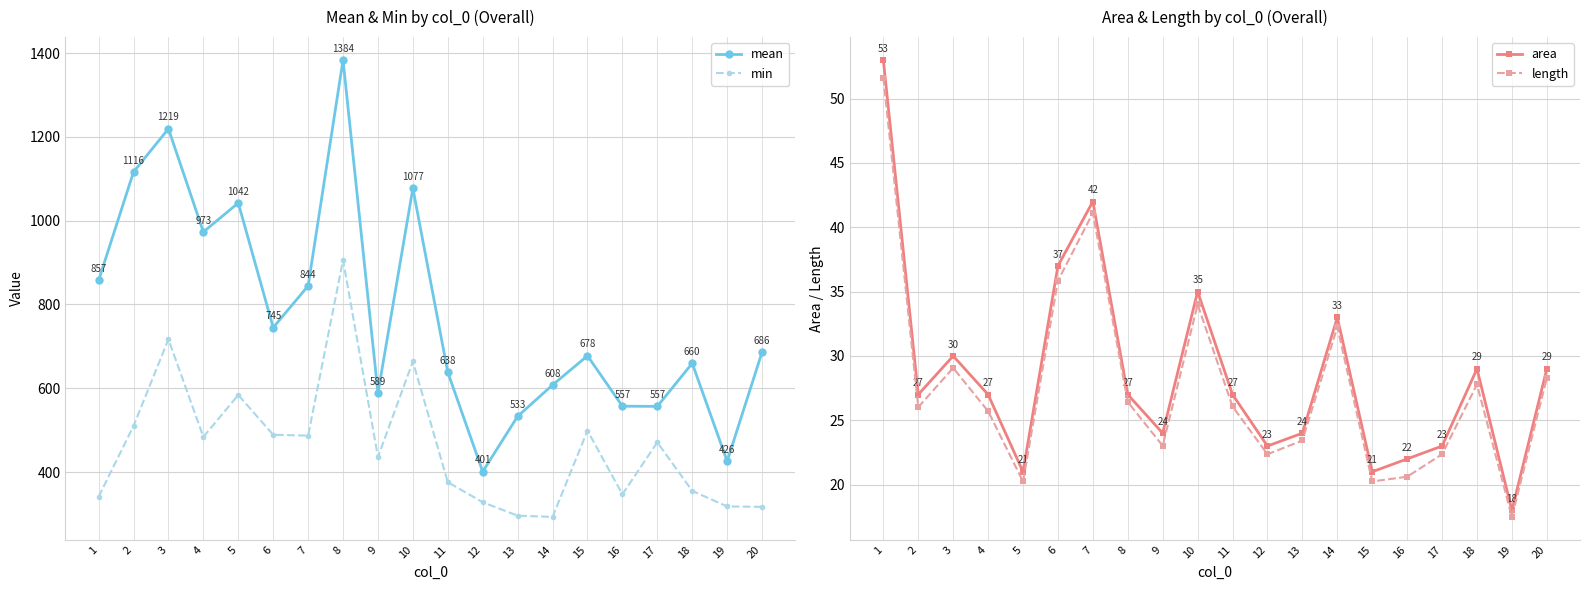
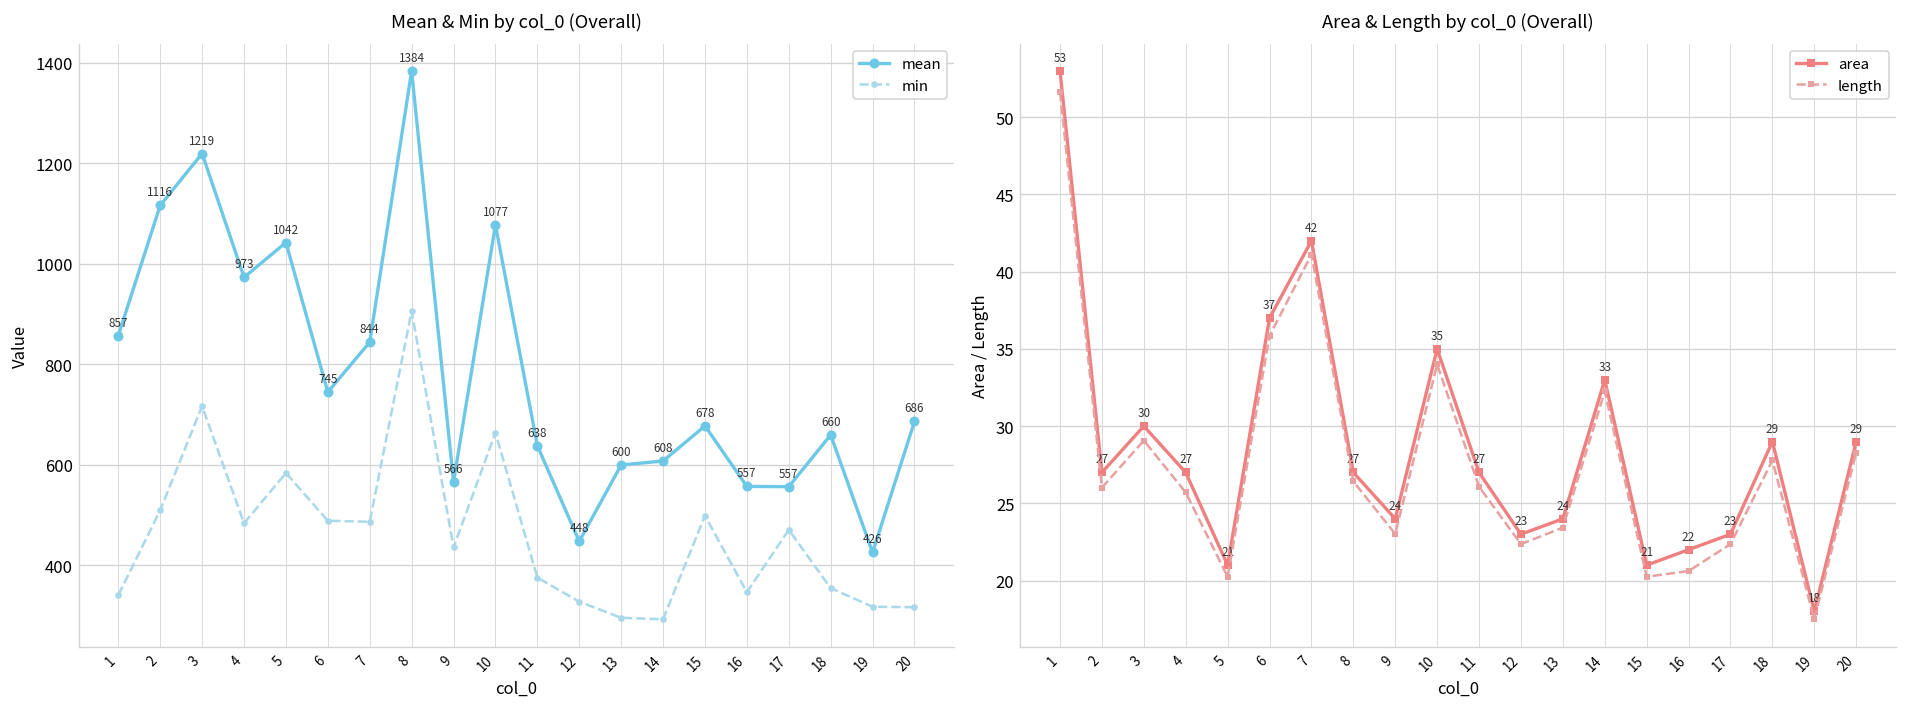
Mean & Min by col_0 (Overall), mean, 9: 589 -> 566
Mean & Min by col_0 (Overall), mean, 12: 401 -> 448
Mean & Min by col_0 (Overall), mean, 13: 533 -> 600
